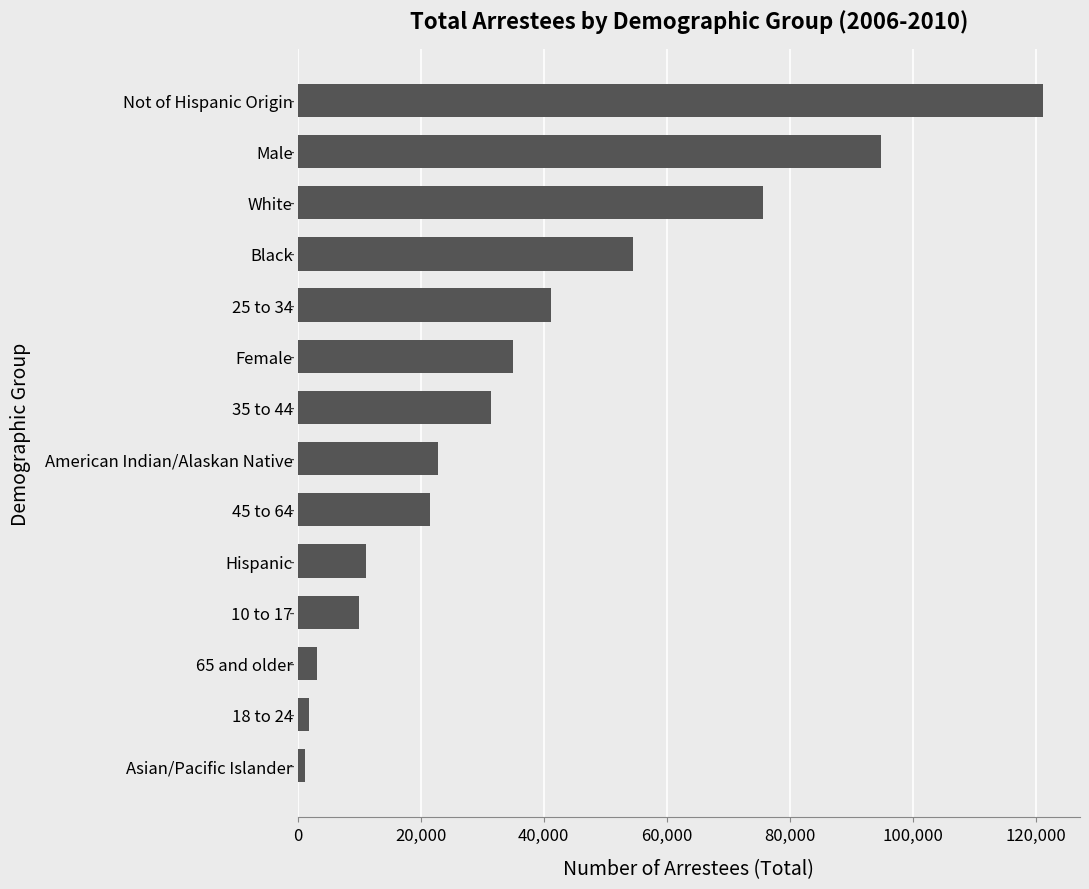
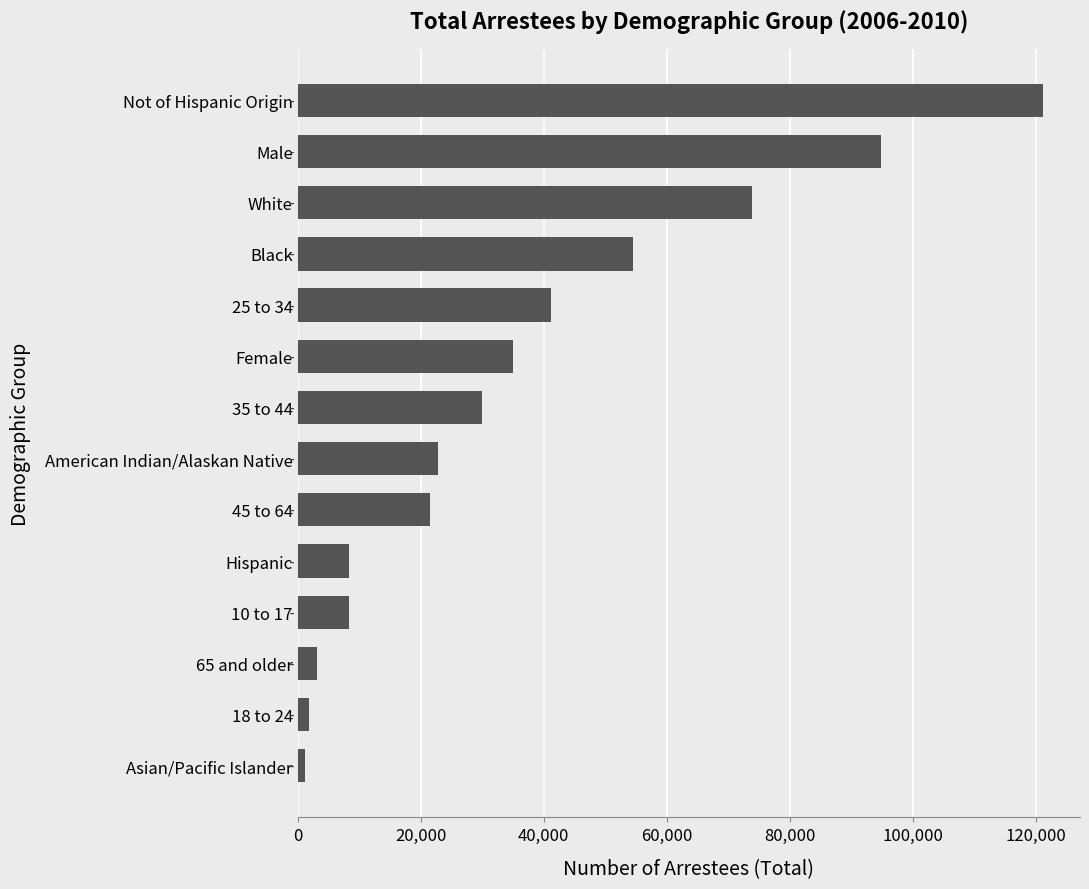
White: 76,000 -> 74,000
35 to 44: 31,000 -> 30,000
Hispanic: 11,000 -> 8,000
10 to 17: 10,000 -> 8,000
